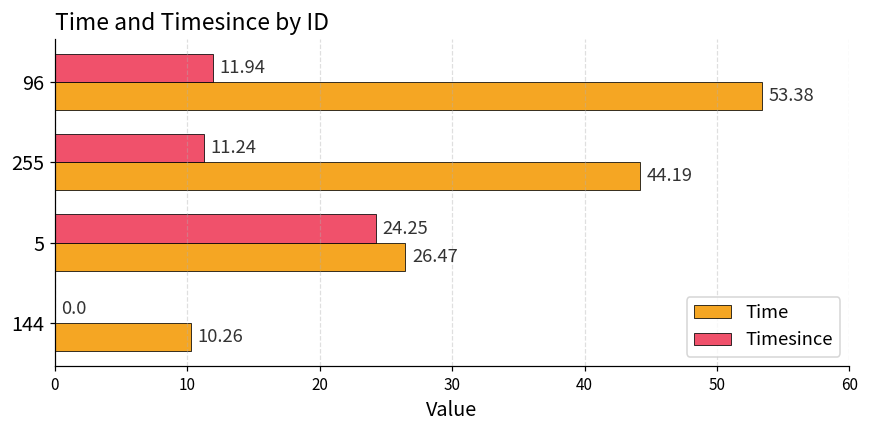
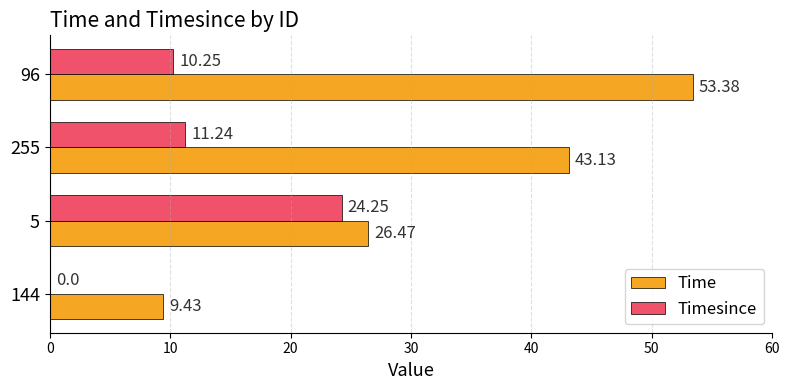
Timesince, 96: 11.94 -> 10.25
Time, 255: 44.19 -> 43.13
Time, 144: 10.26 -> 9.43
